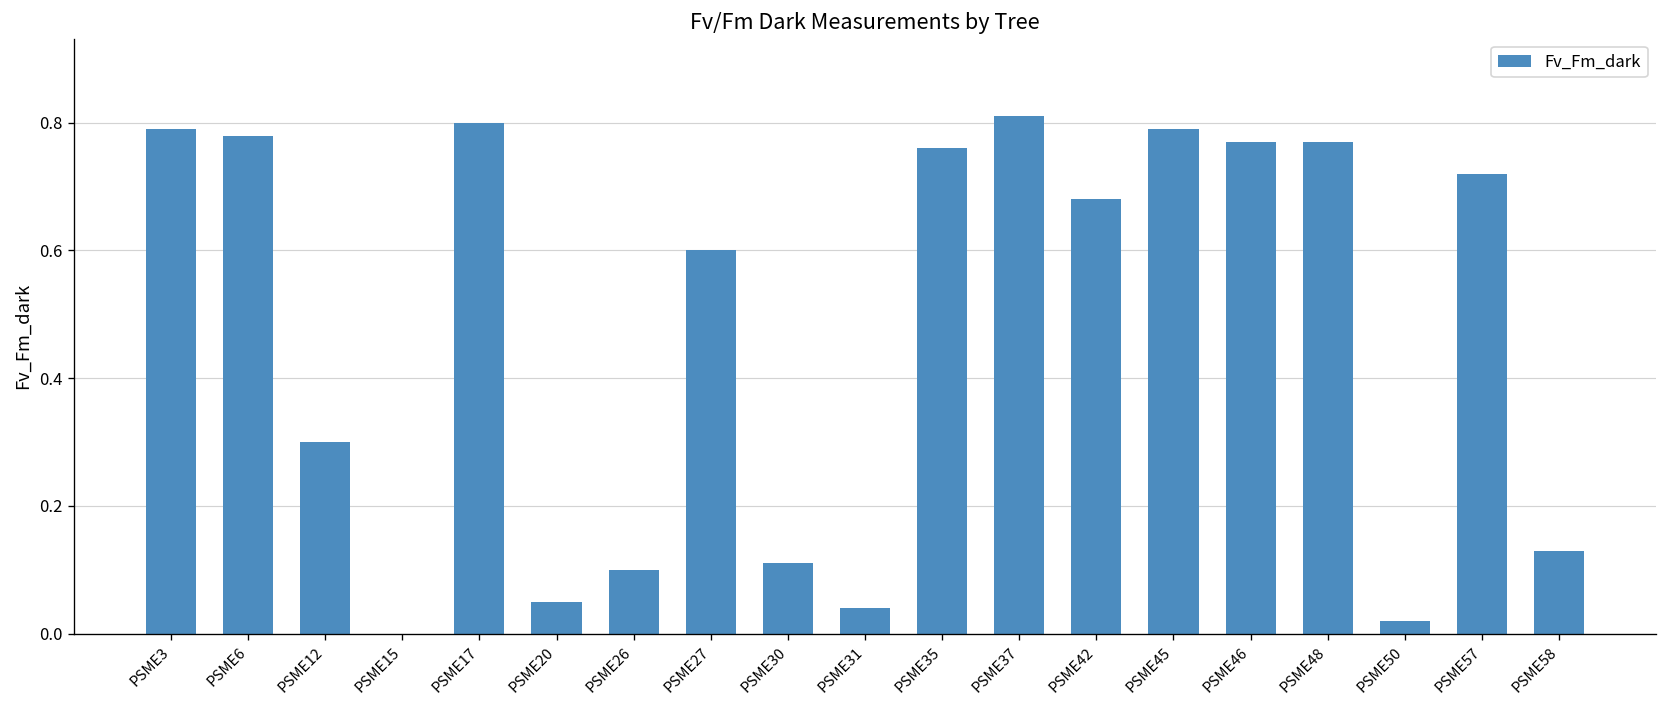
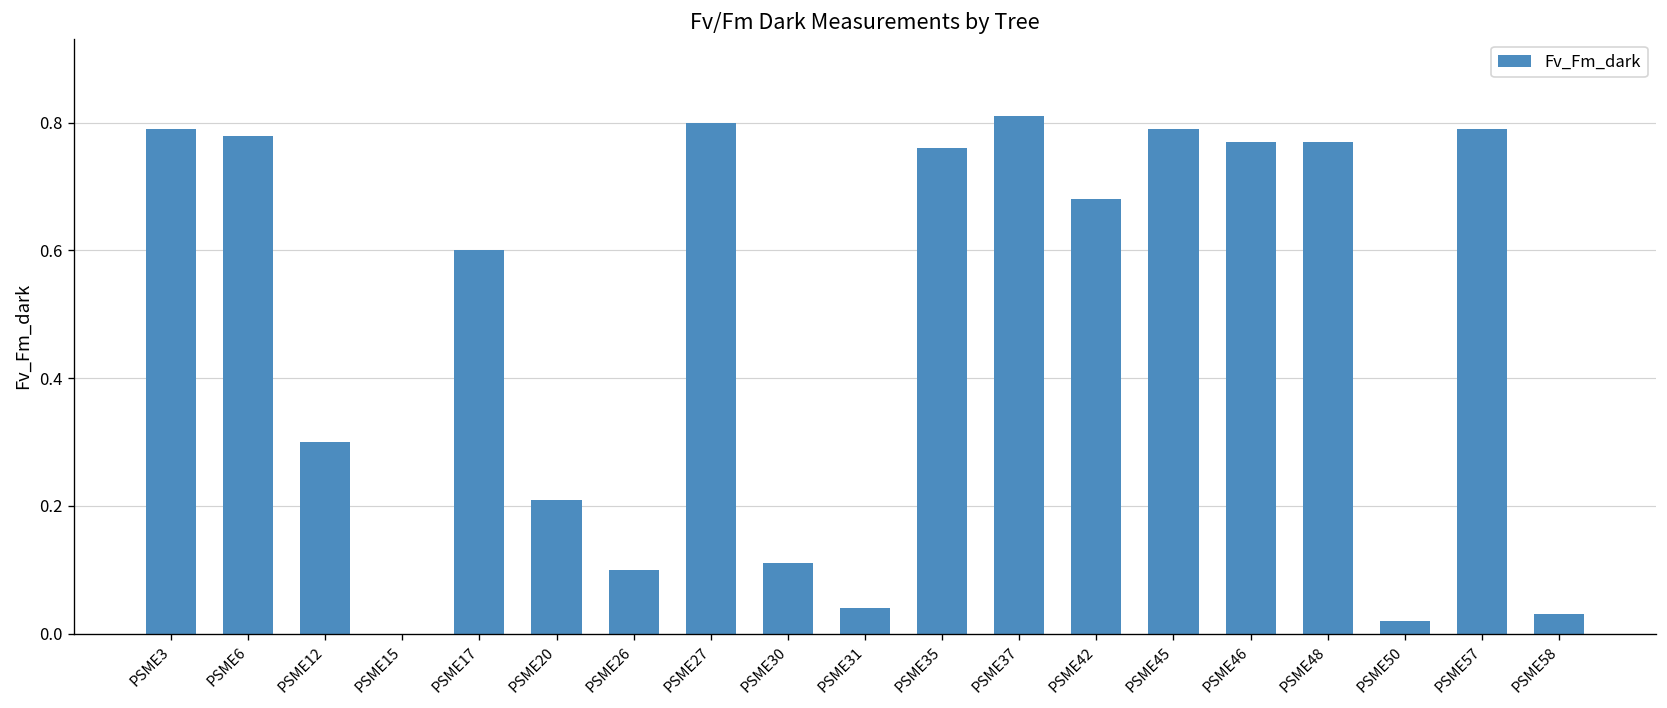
PSME17: 0.8 -> 0.6
PSME20: 0.05 -> 0.21
PSME27: 0.6 -> 0.8
PSME57: 0.72 -> 0.79
PSME58: 0.13 -> 0.03
